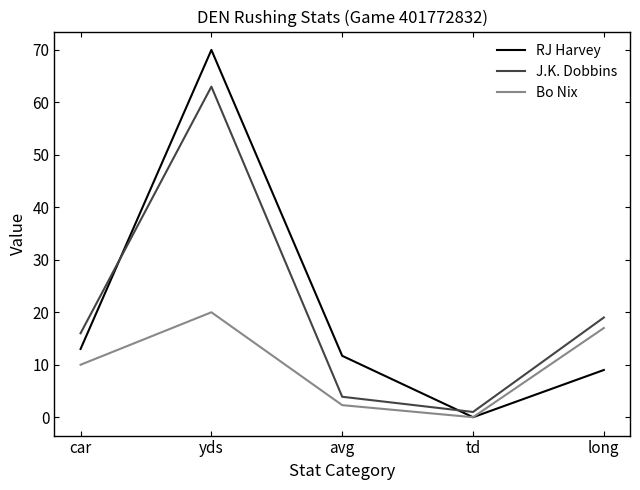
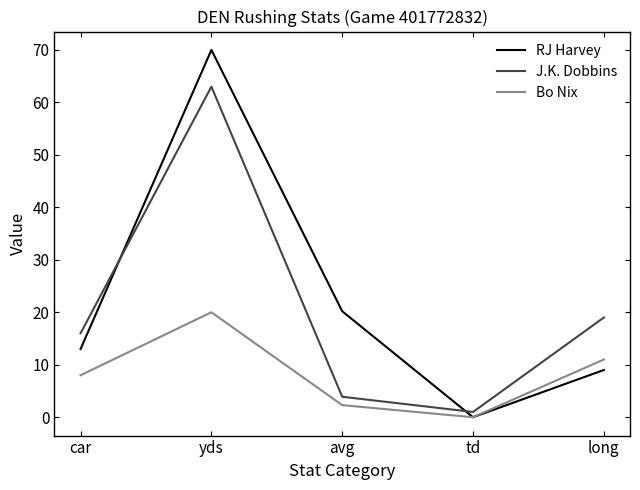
Bo Nix, car: 10 -> 8
RJ Harvey, avg: 12 -> 20
Bo Nix, long: 17 -> 11
